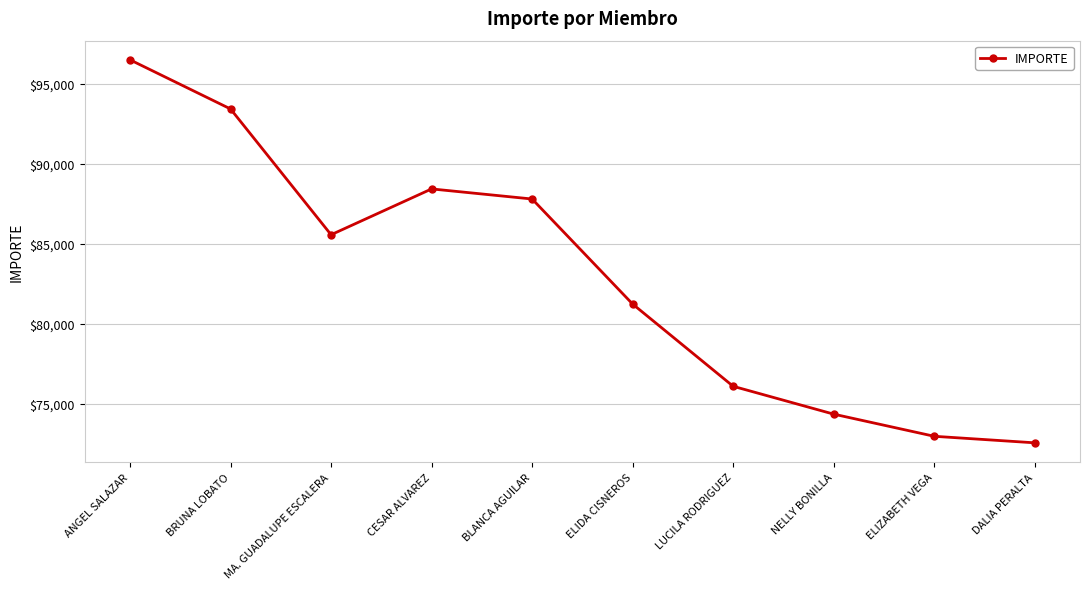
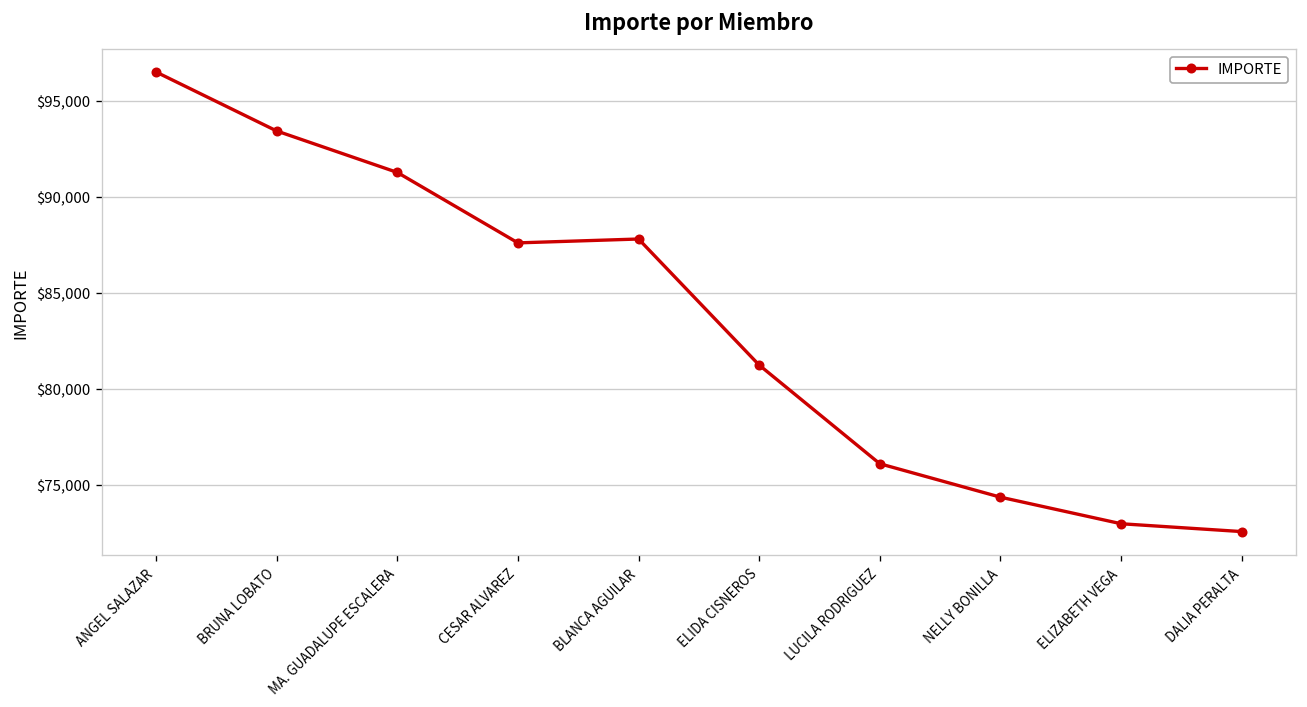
MA. GUADALUPE ESCALERA: $85,600 -> $91,300
CESAR ALVAREZ: $88,400 -> $87,600
